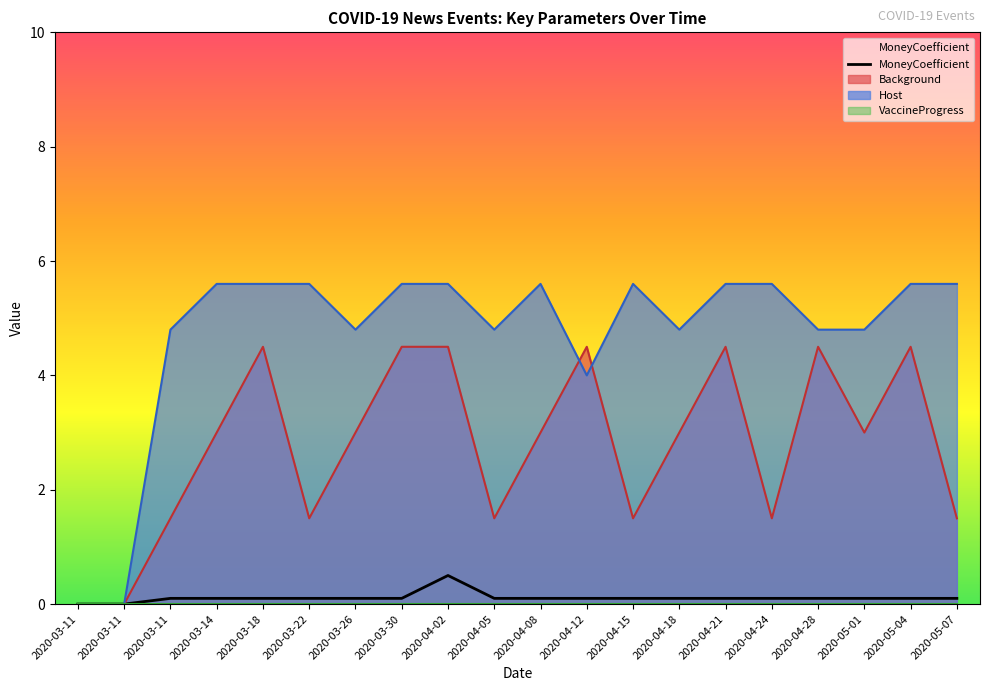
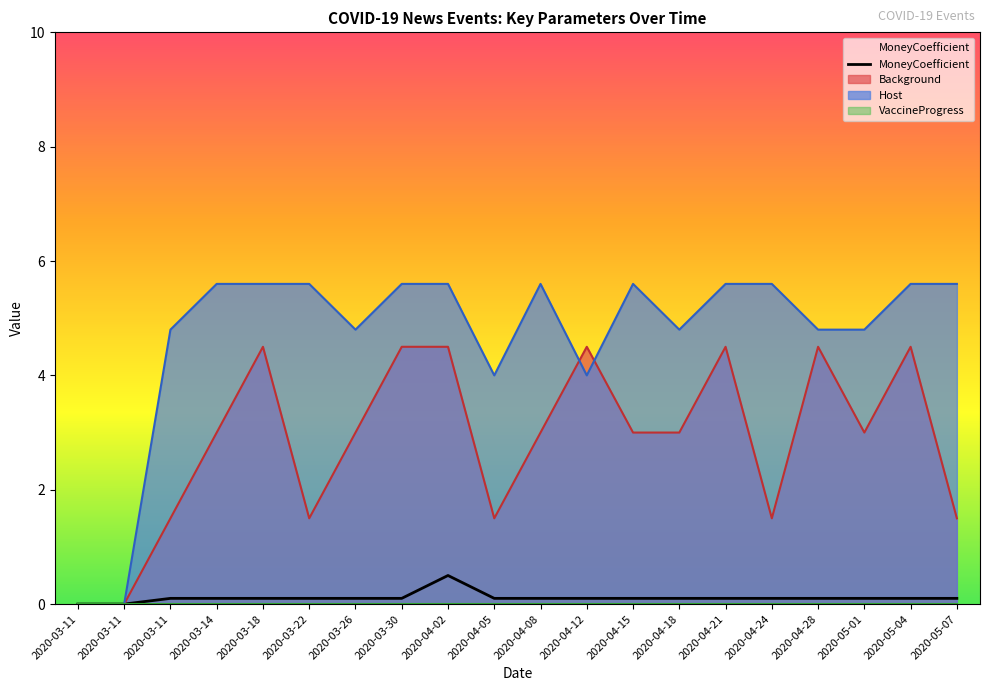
Host, 2020-04-05: 4.8 -> 4.0
Background, 2020-04-15: 1.5 -> 3.0
